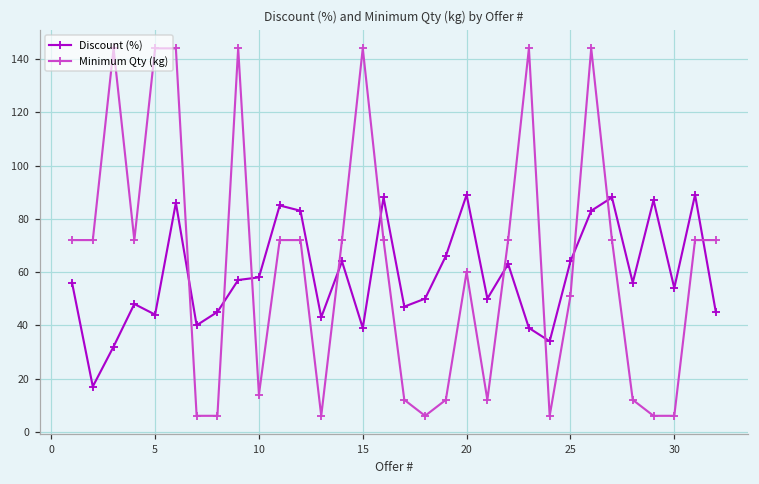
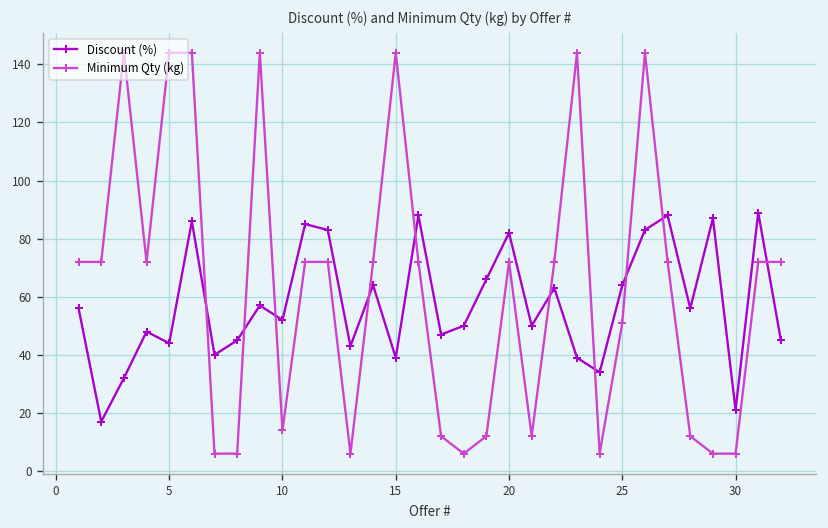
Discount (%), 10: 58 -> 52
Discount (%), 20: 89 -> 82
Minimum Qty (kg), 20: 60 -> 72
Discount (%), 30: 54 -> 21
